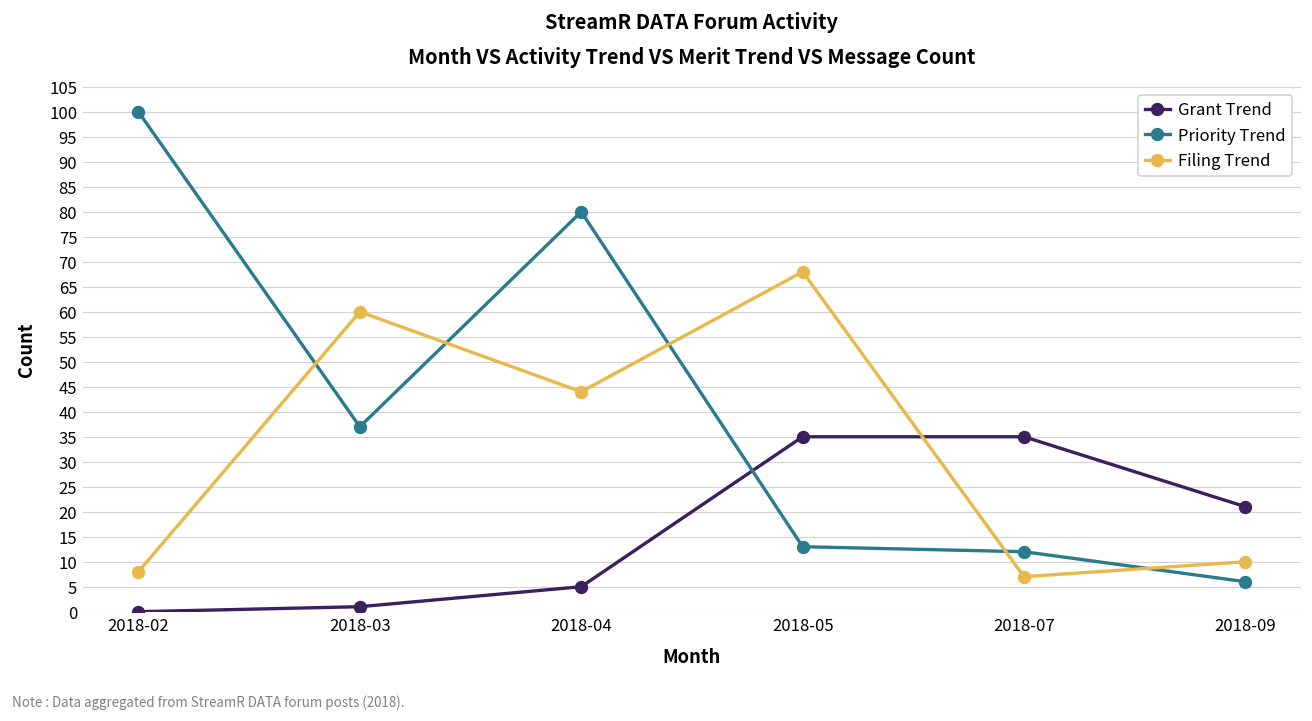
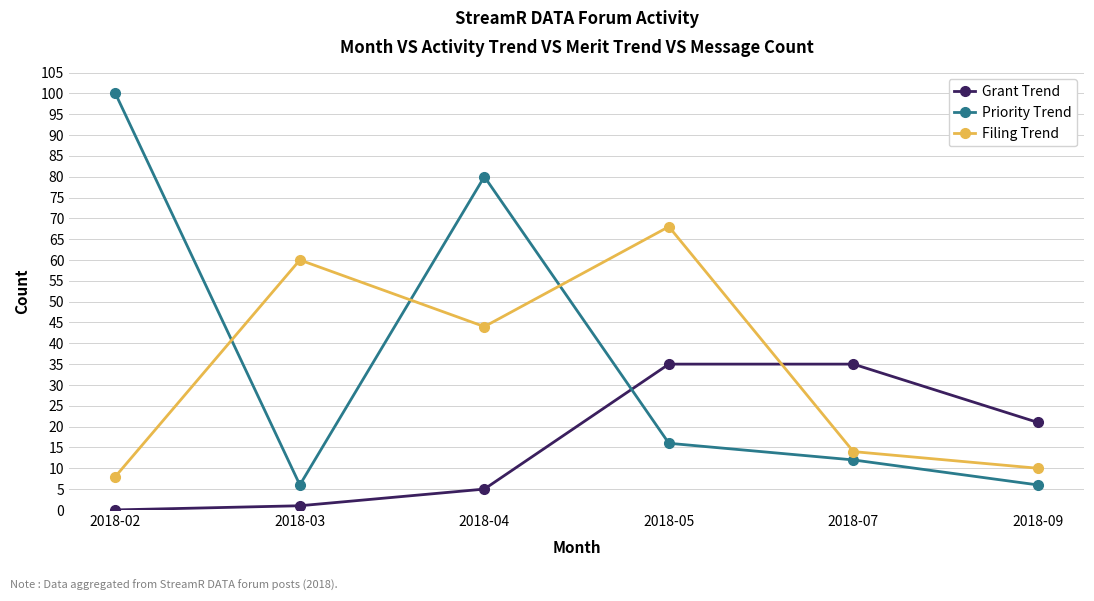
Priority Trend, 2018-03: 37 -> 6
Priority Trend, 2018-05: 13 -> 16
Filing Trend, 2018-07: 7 -> 14
